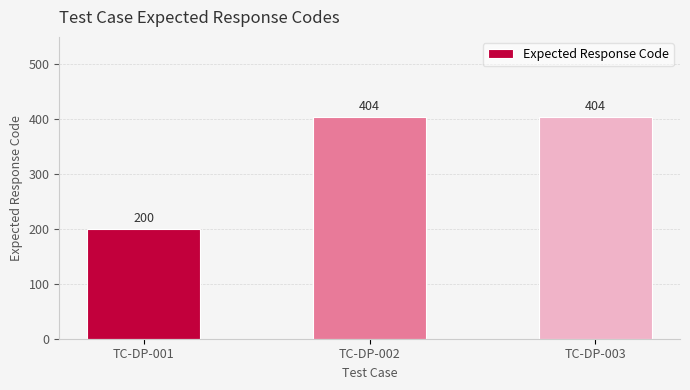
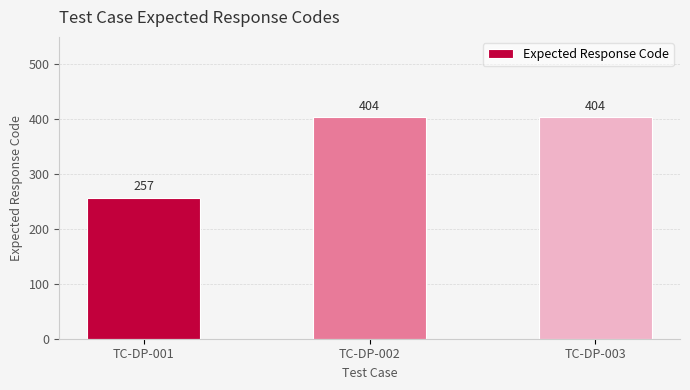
TC-DP-001: 200 -> 257
